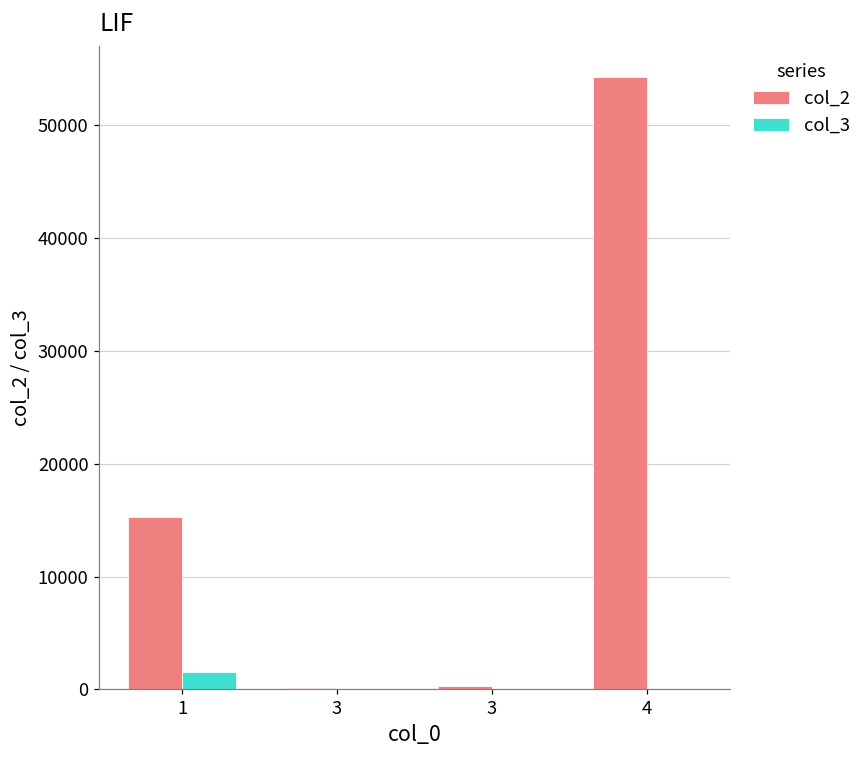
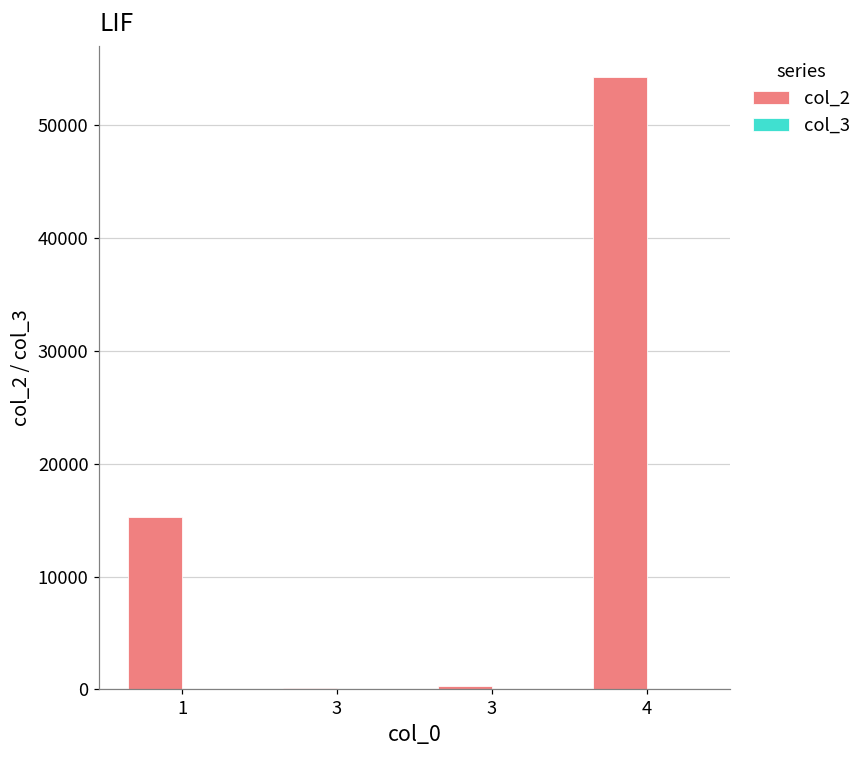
col_3, 1: 1600 -> 0
